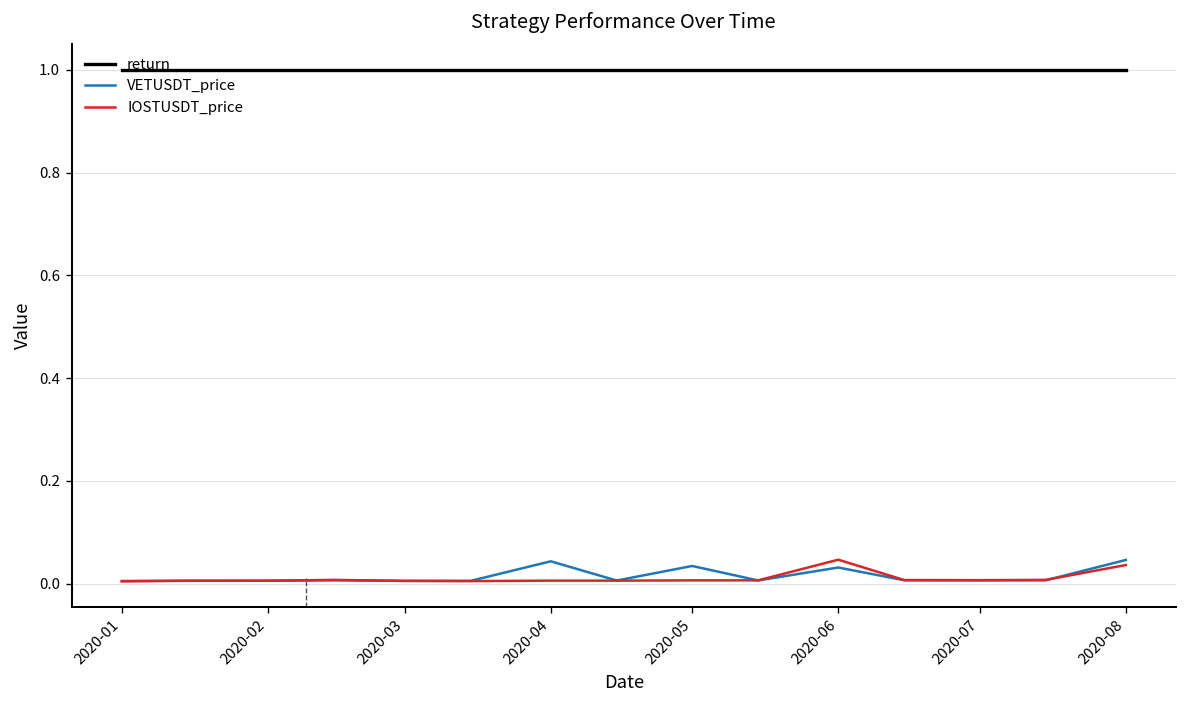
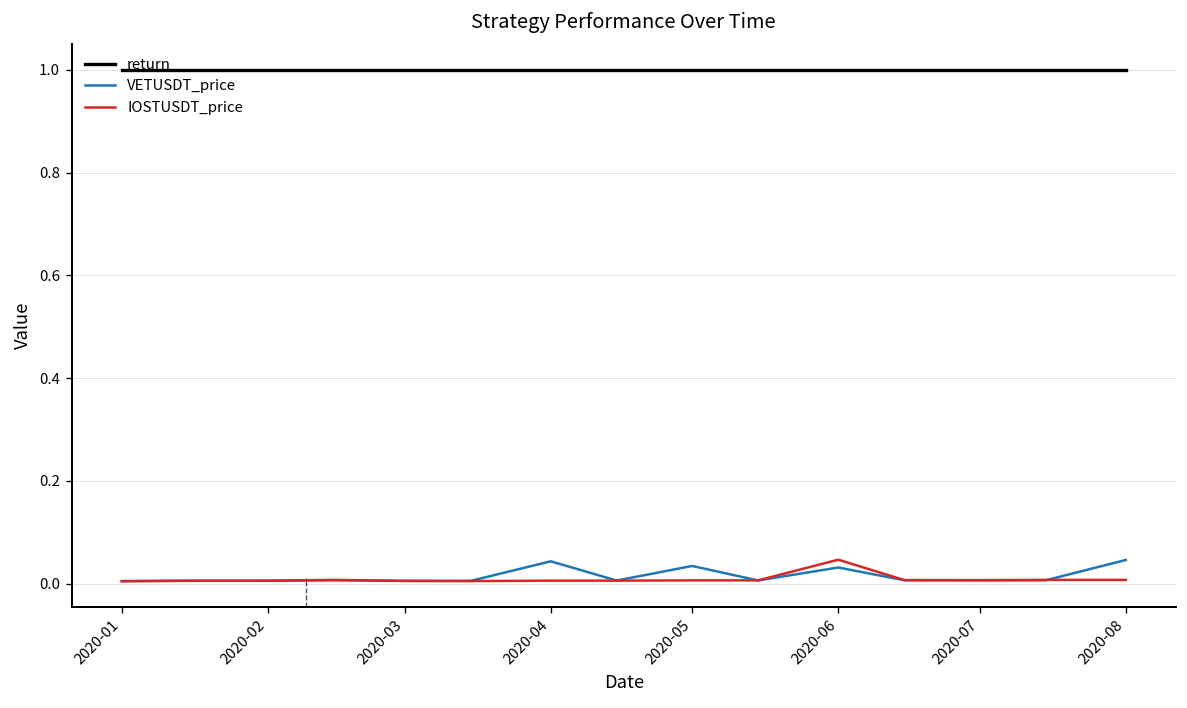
IOSTUSDT_price, 2020-08: 0.04 -> 0.01
